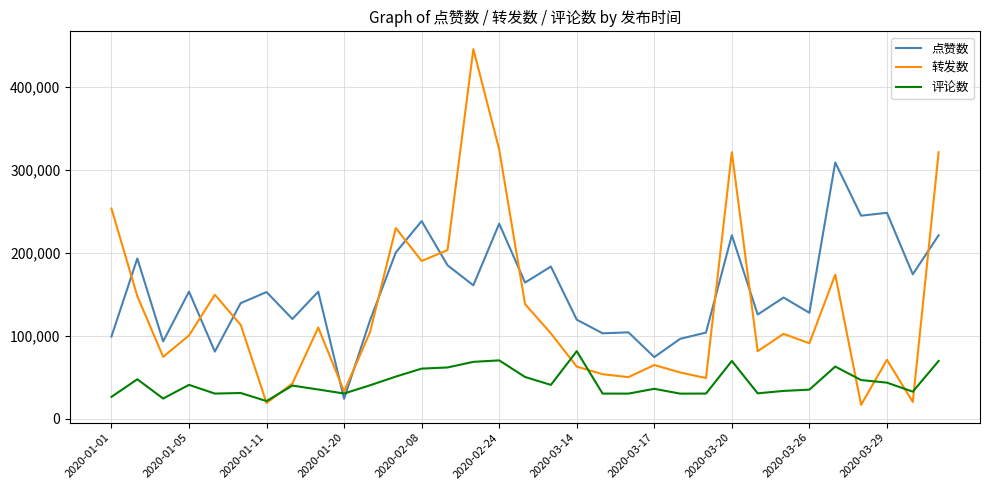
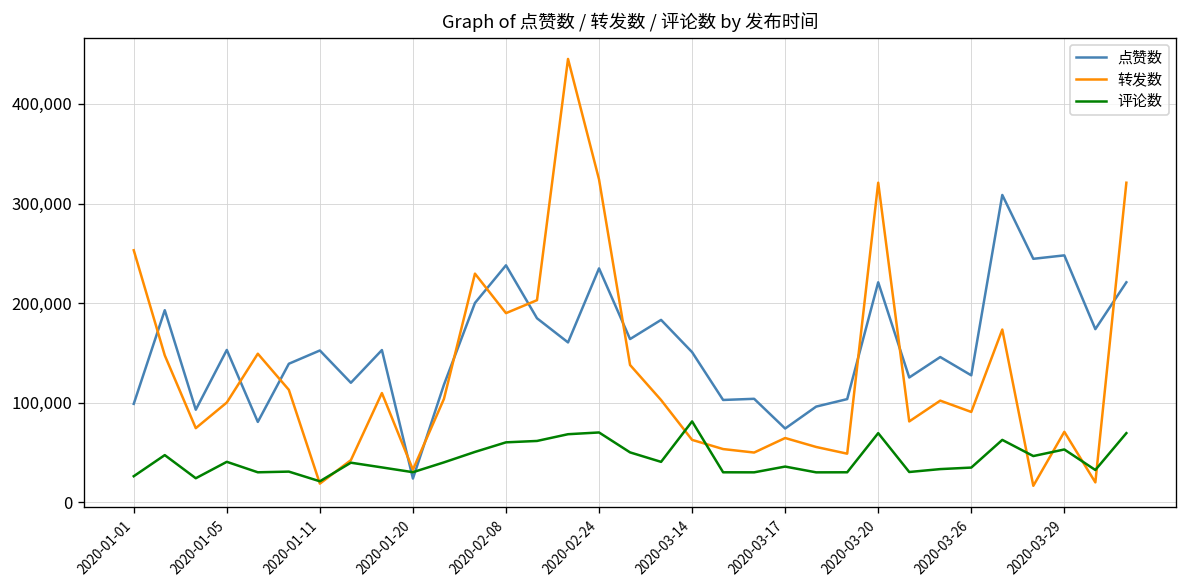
点赞数, 2020-03-14: 120,000 -> 150,000
评论数, 2020-03-29: 40,000 -> 50,000
